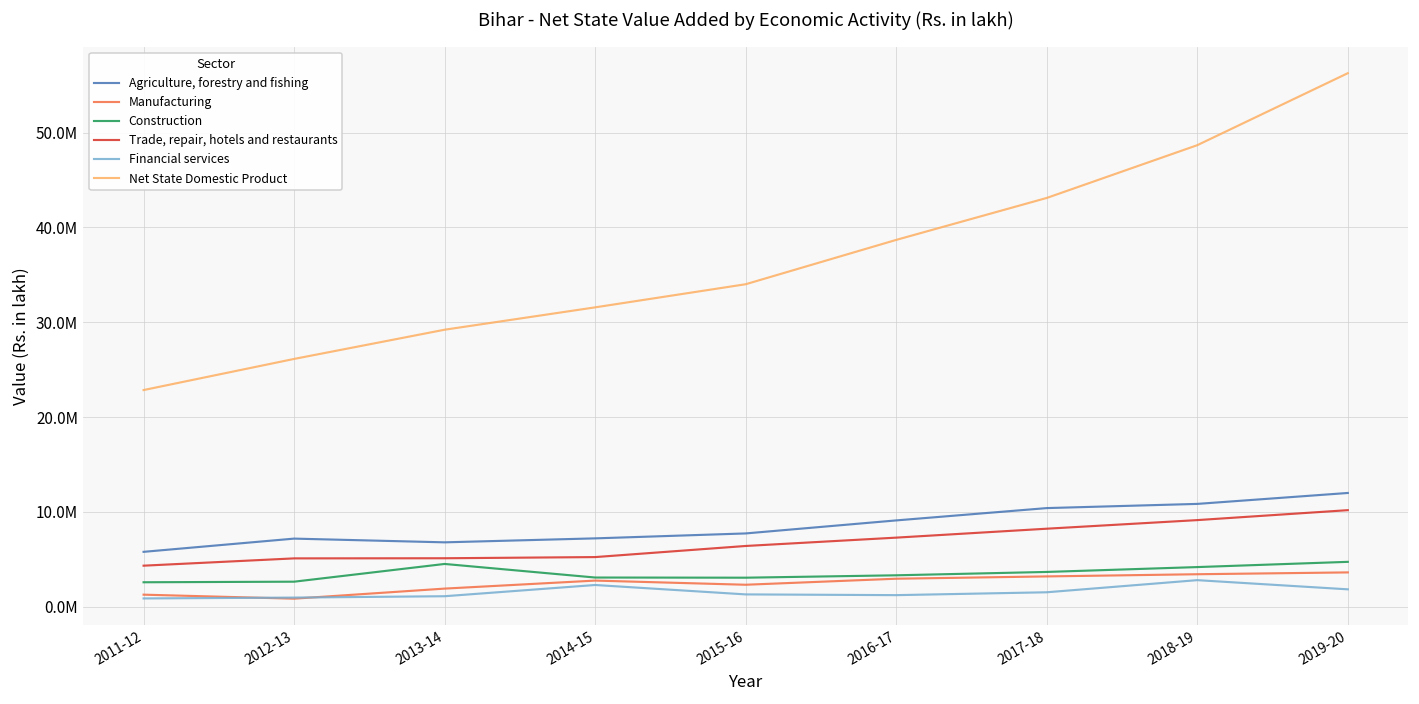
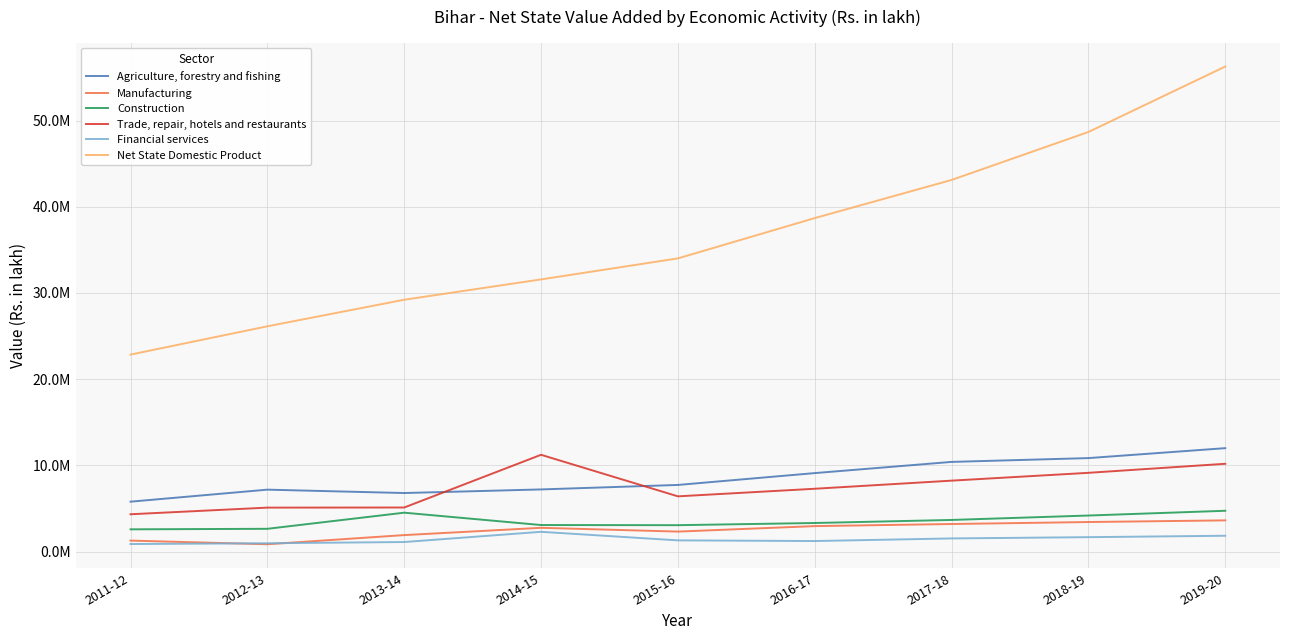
Trade, repair, hotels and restaurants, 2014-15: 5000000 -> 11000000
Financial services, 2018-19: 3000000 -> 2000000
